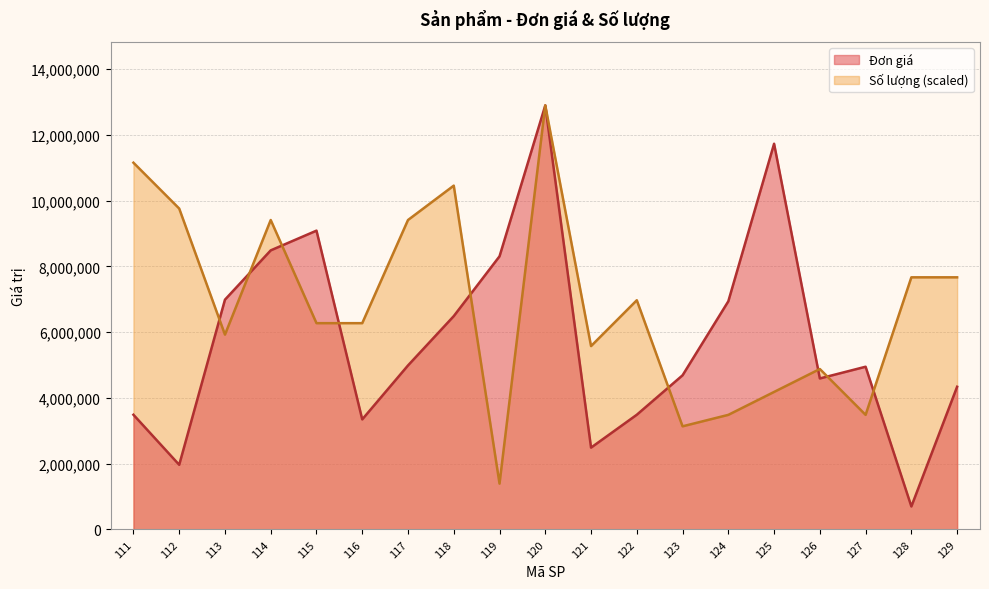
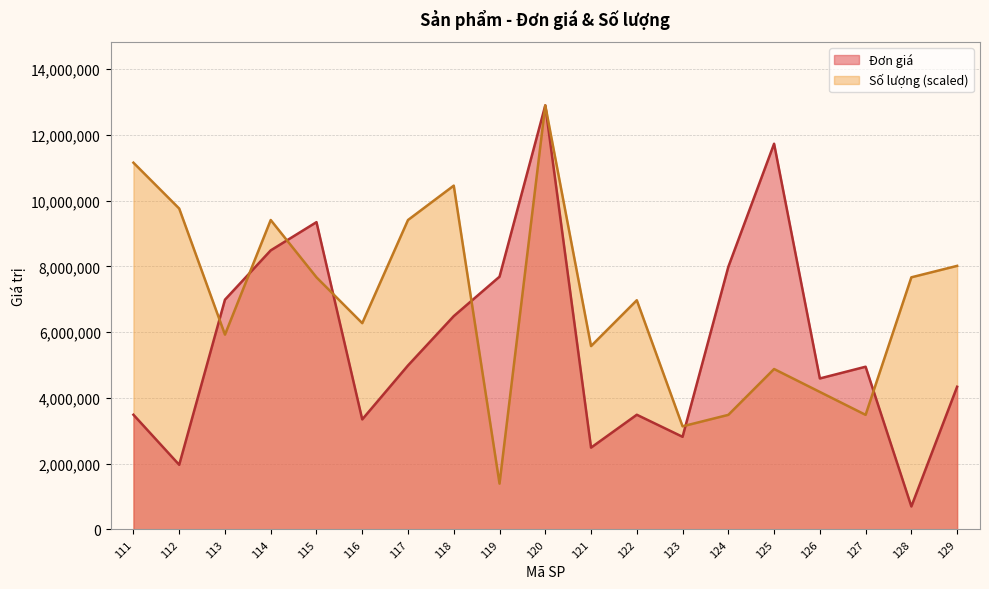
Đơn giá, 115: 9,100,000 -> 9,300,000
Số lượng (scaled), 115: 6,300,000 -> 7,700,000
Đơn giá, 119: 8,300,000 -> 7,700,000
Đơn giá, 123: 4,700,000 -> 2,800,000
Đơn giá, 124: 6,900,000 -> 8,000,000
Số lượng (scaled), 125: 4,200,000 -> 4,900,000
Số lượng (scaled), 126: 4,900,000 -> 4,200,000
Số lượng (scaled), 129: 7,700,000 -> 8,000,000
